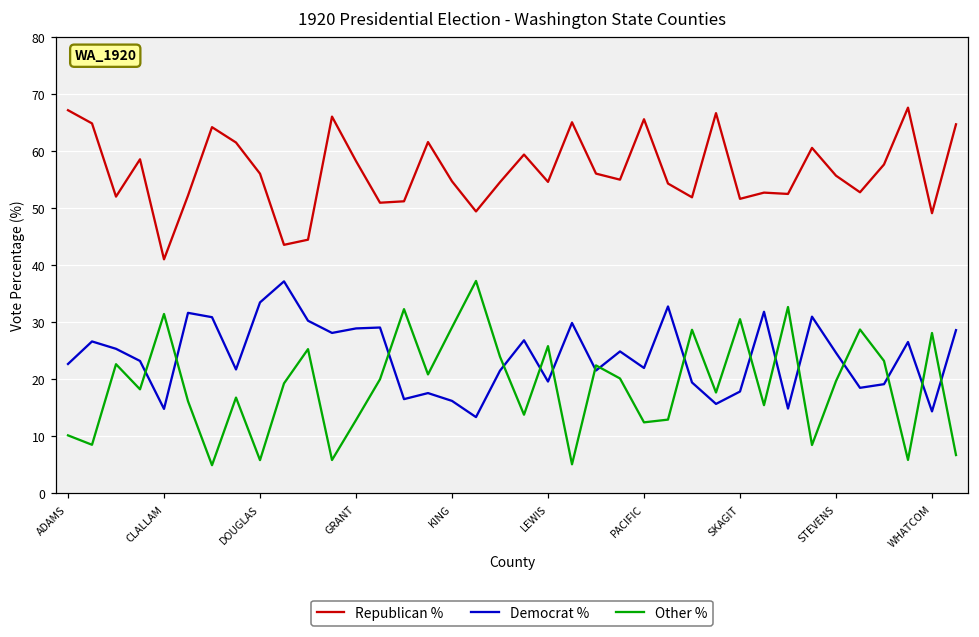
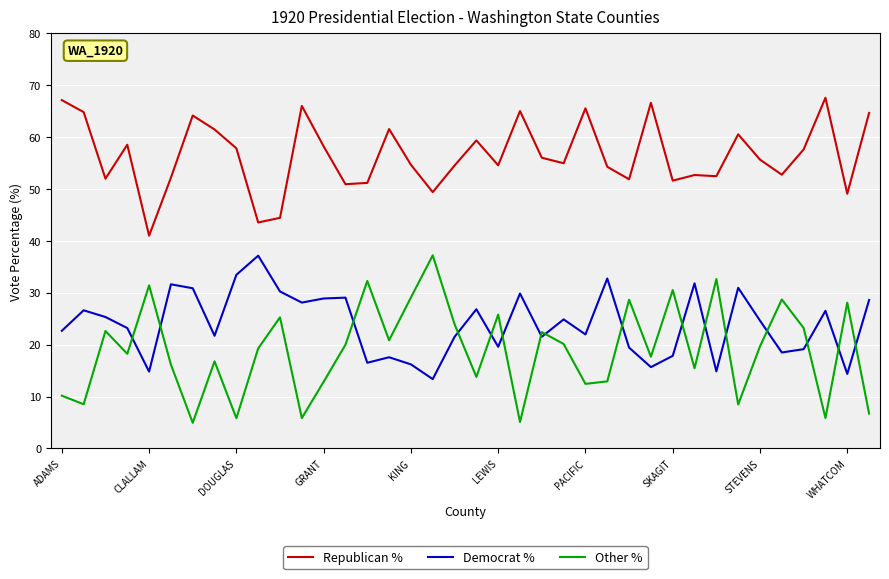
Republican %, DOUGLAS: 56 -> 58
